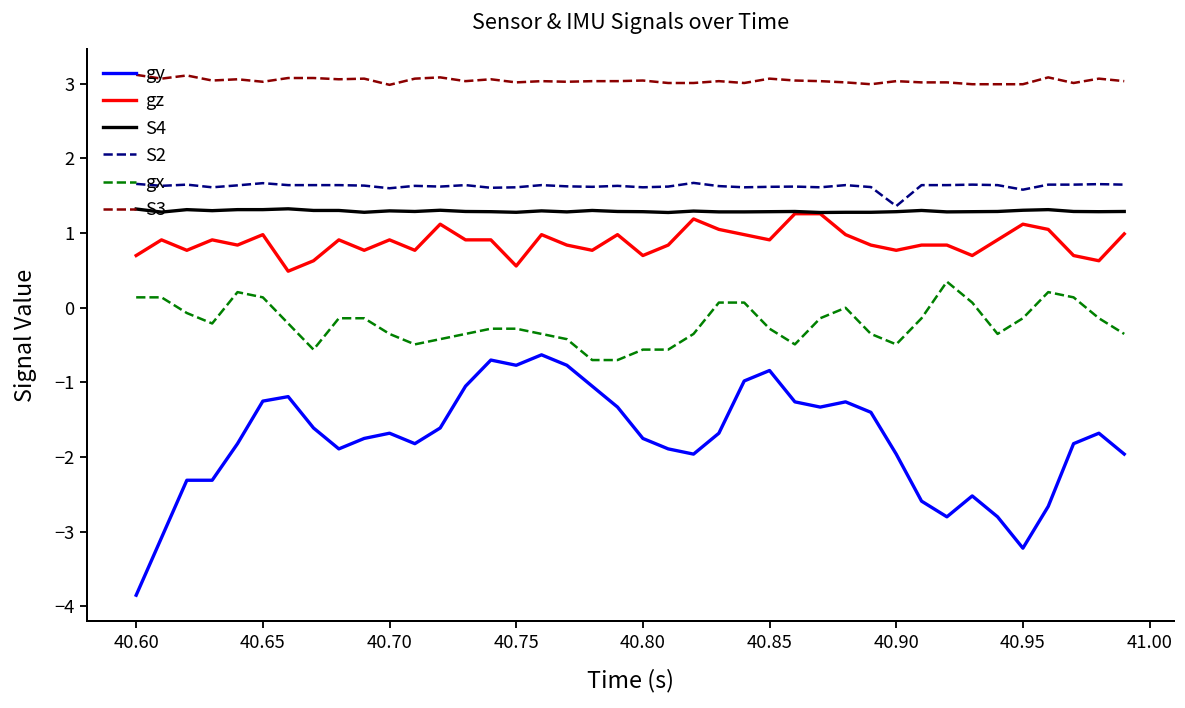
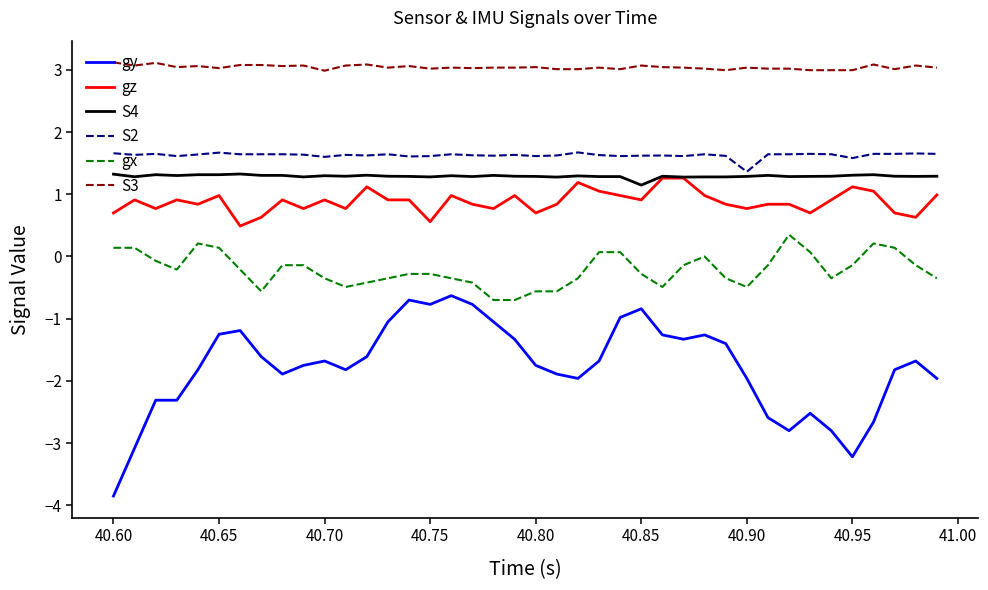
S4, 40.85: 1.3 -> 1.1
